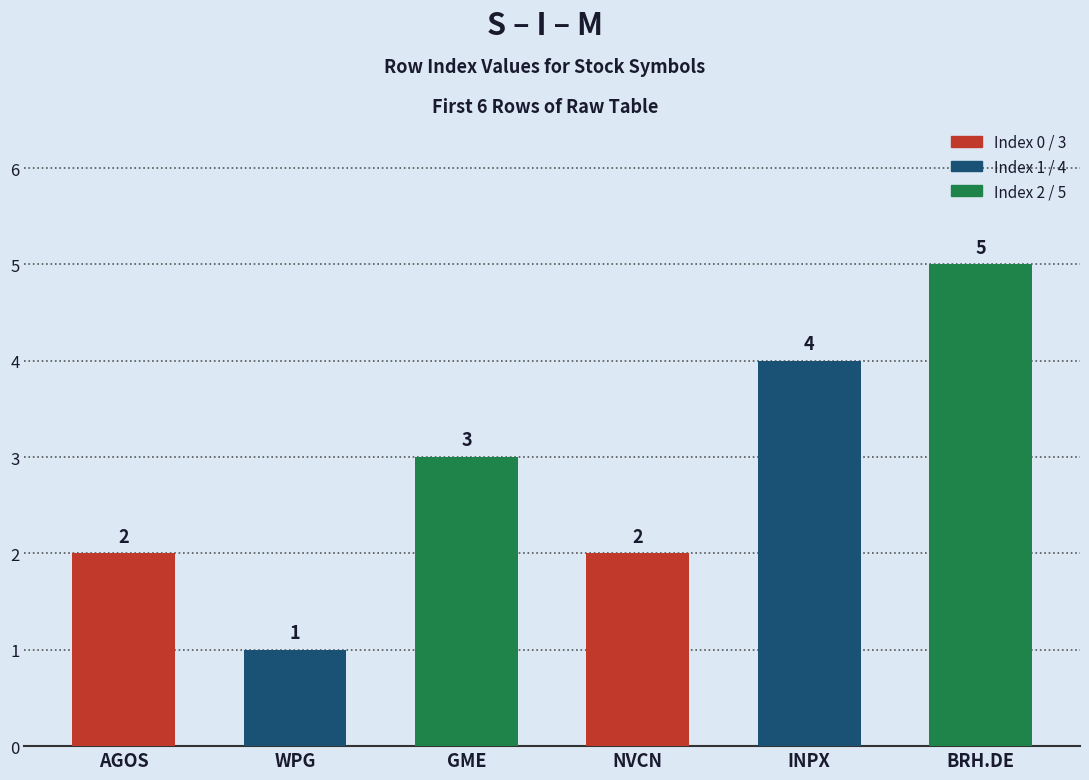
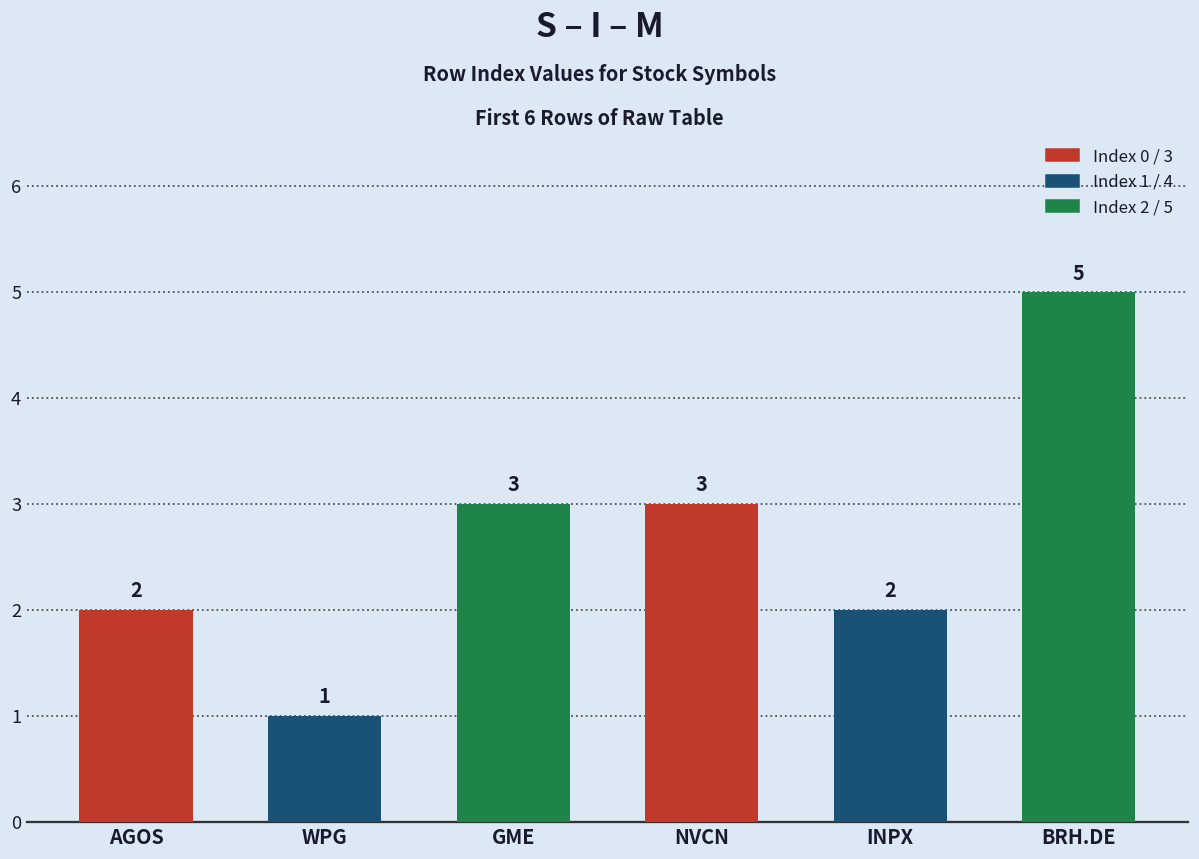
NVCN: 2 -> 3
INPX: 4 -> 2
